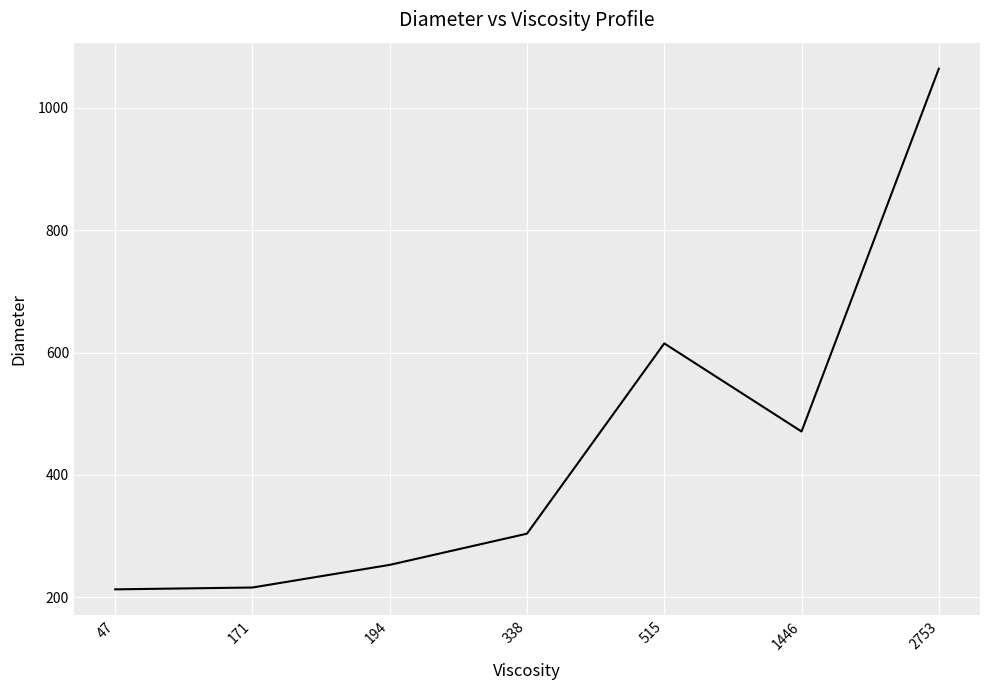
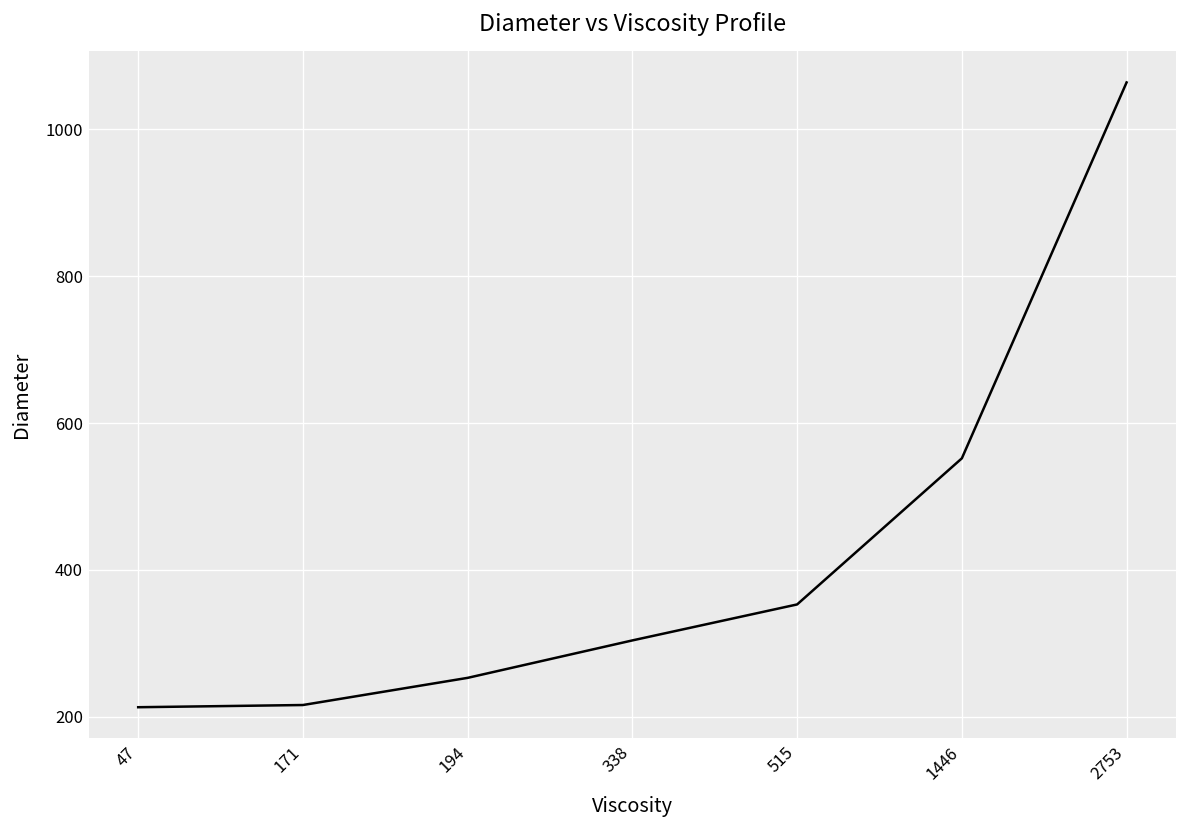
515: 620 -> 350
1446: 470 -> 550
